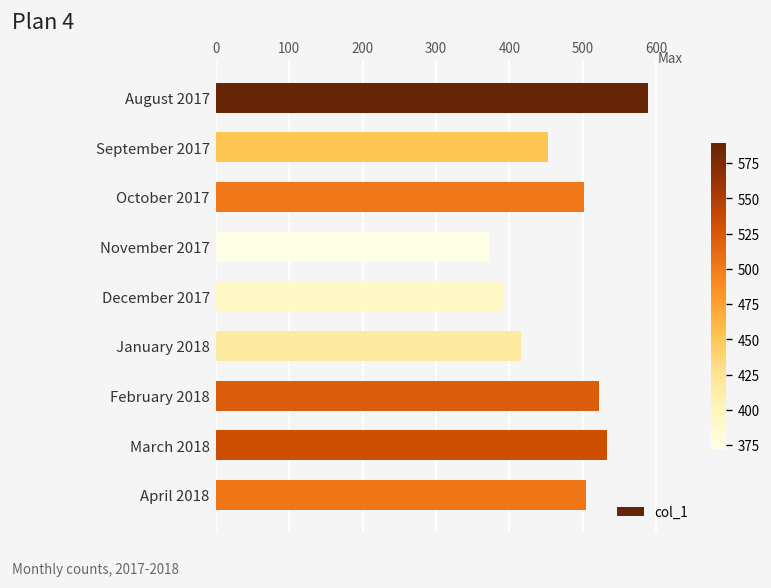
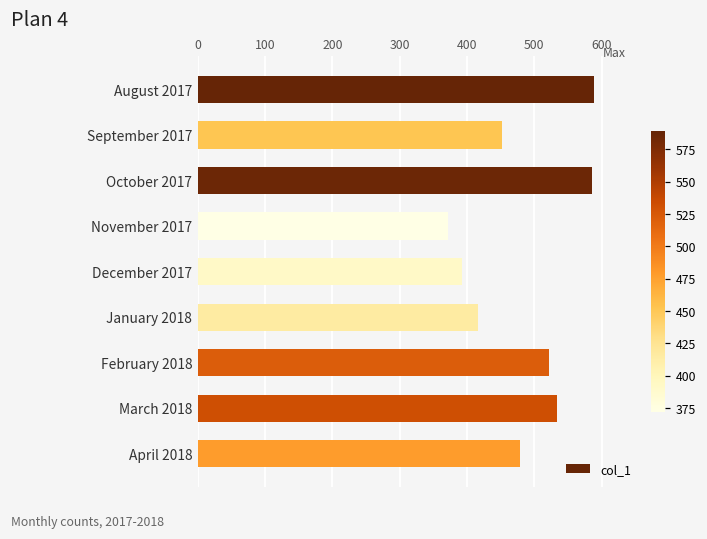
October 2017: 500 -> 590
April 2018: 500 -> 480
